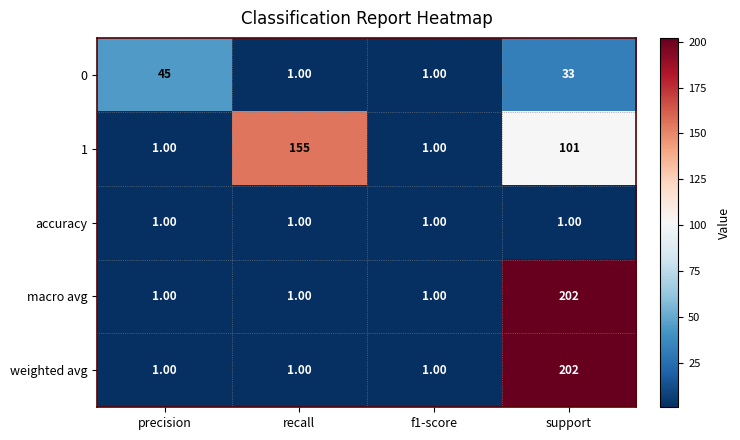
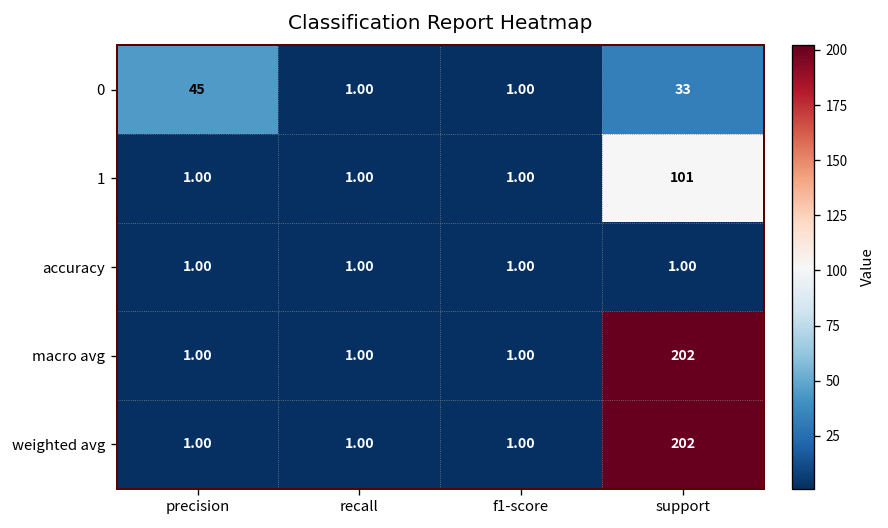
1, recall: 155 -> 1.00
